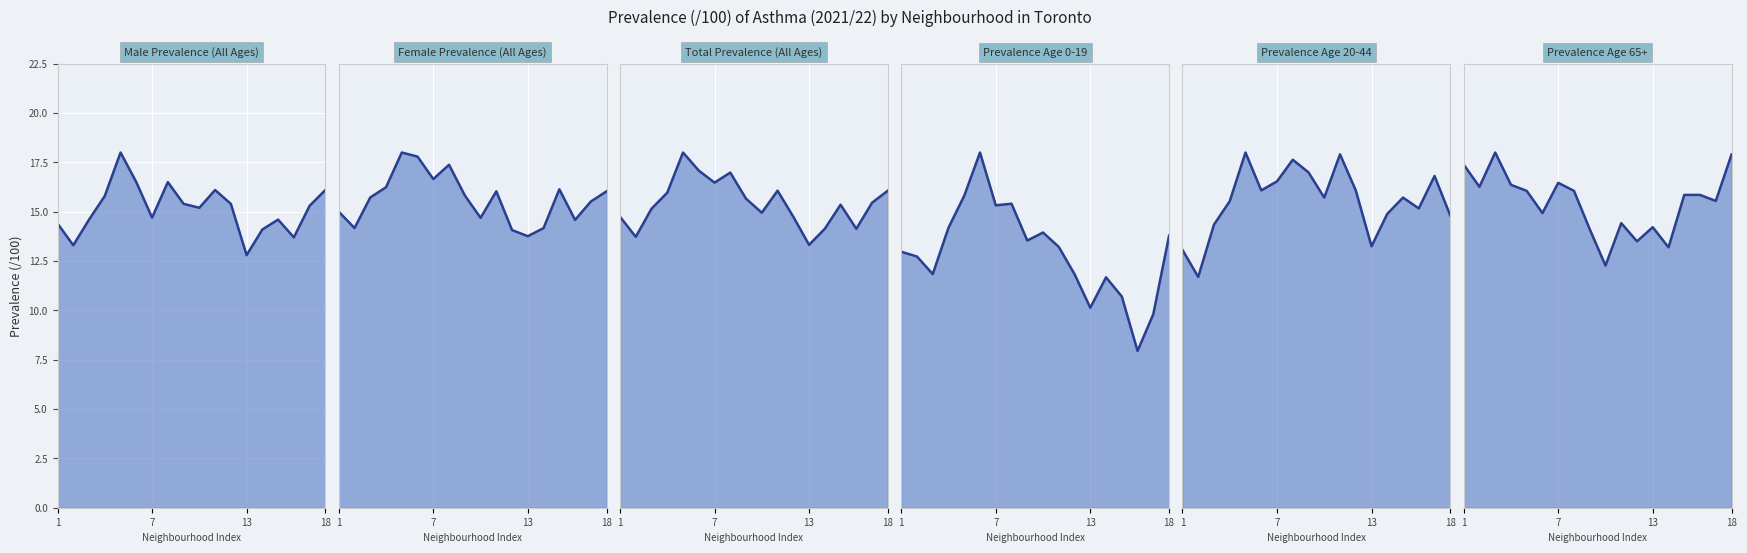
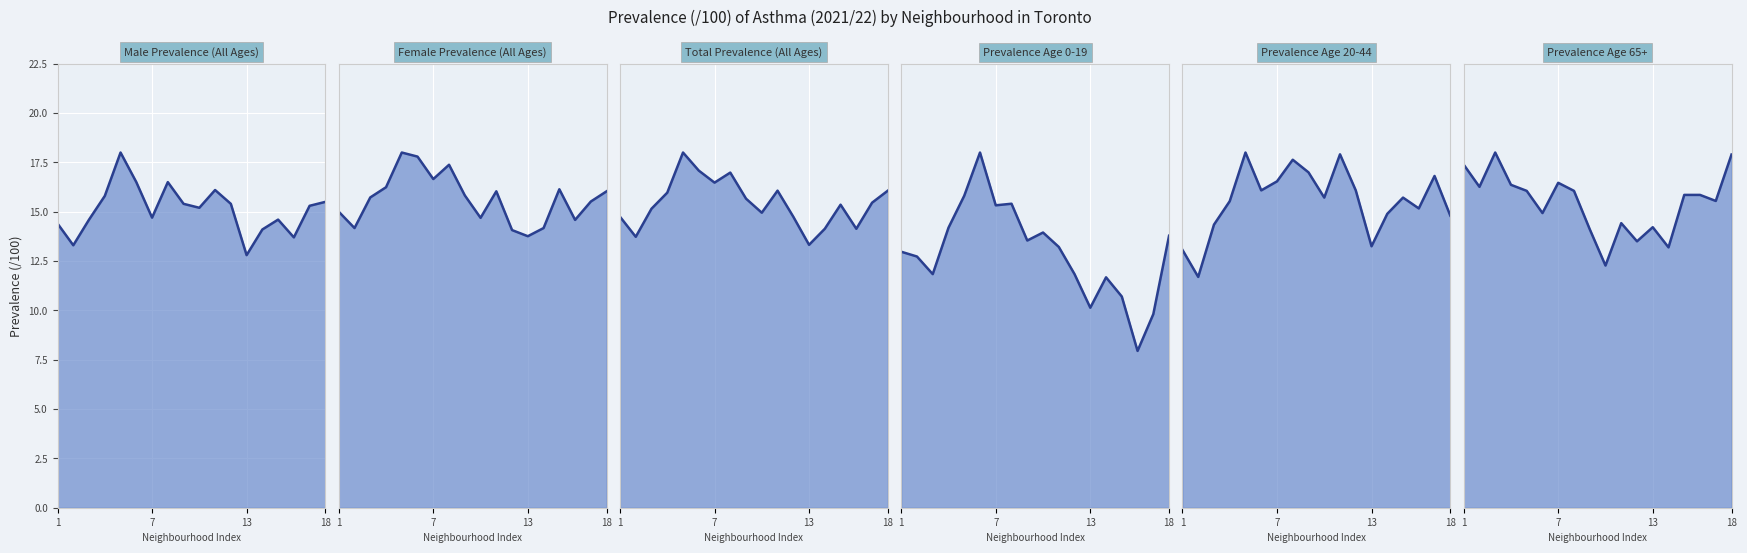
Male Prevalence (All Ages), 18: 16.1 -> 15.5
